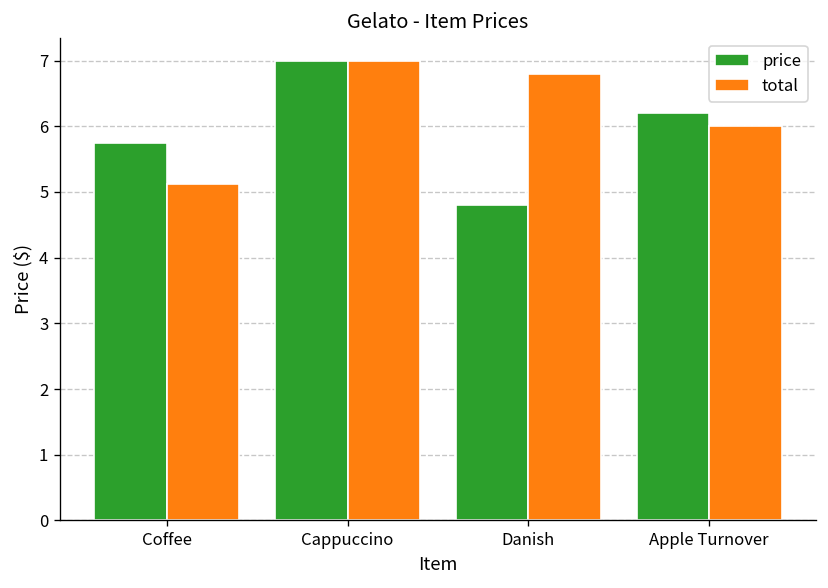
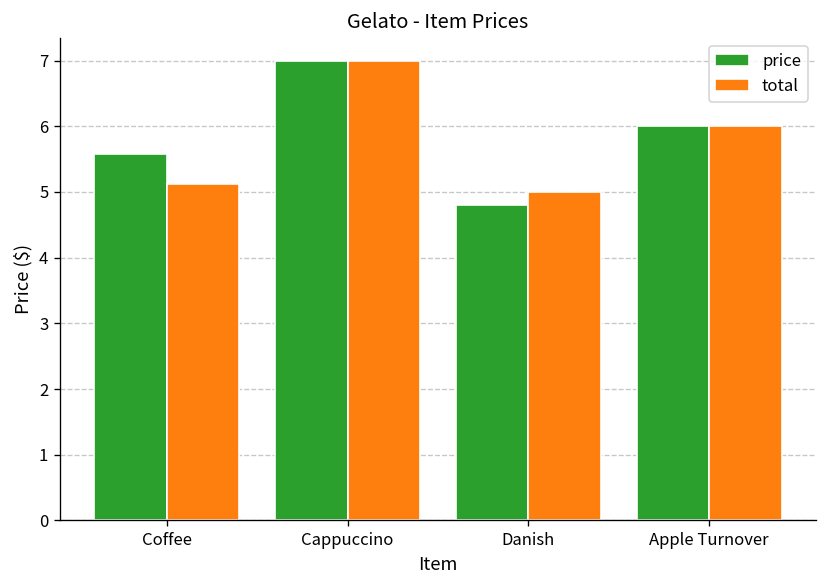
price, Coffee: 5.8 -> 5.6
total, Danish: 6.8 -> 5.0
price, Apple Turnover: 6.2 -> 6.0
